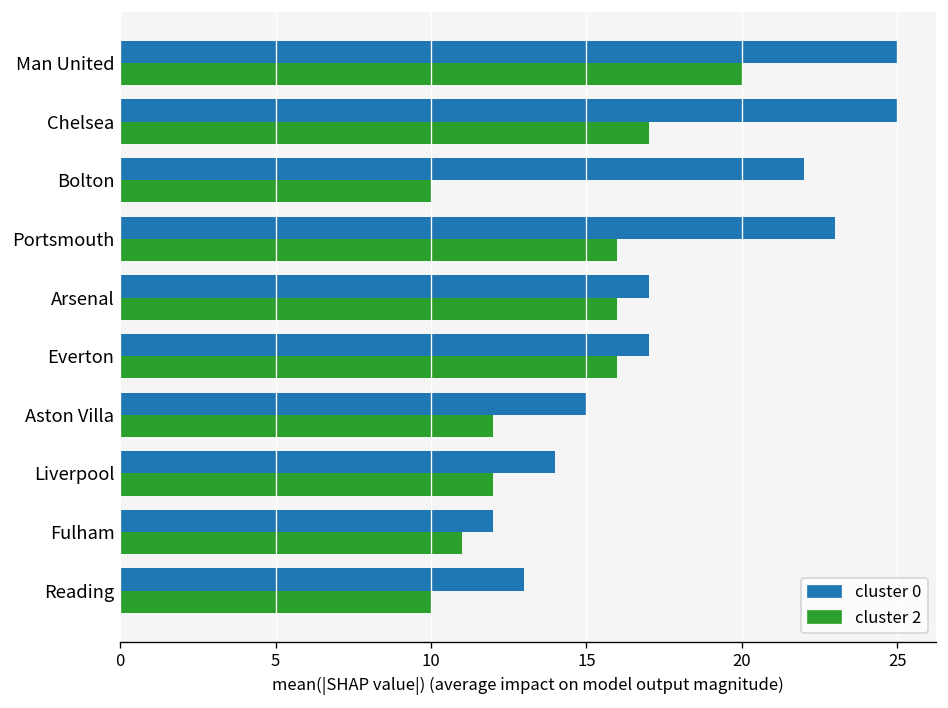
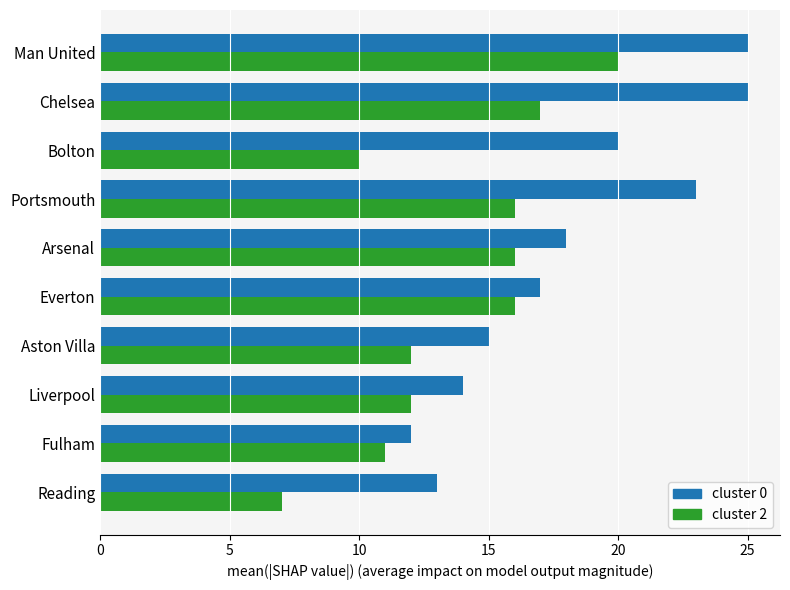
cluster 0, Bolton: 22 -> 20
cluster 0, Arsenal: 17 -> 18
cluster 2, Reading: 10 -> 7
